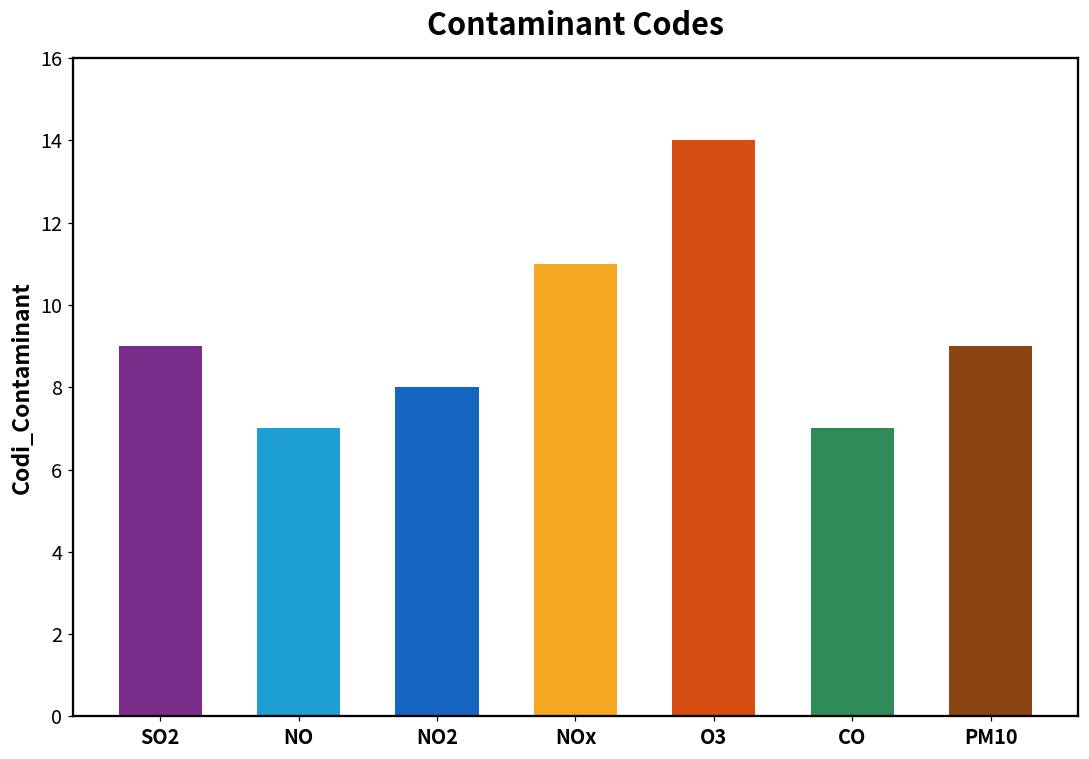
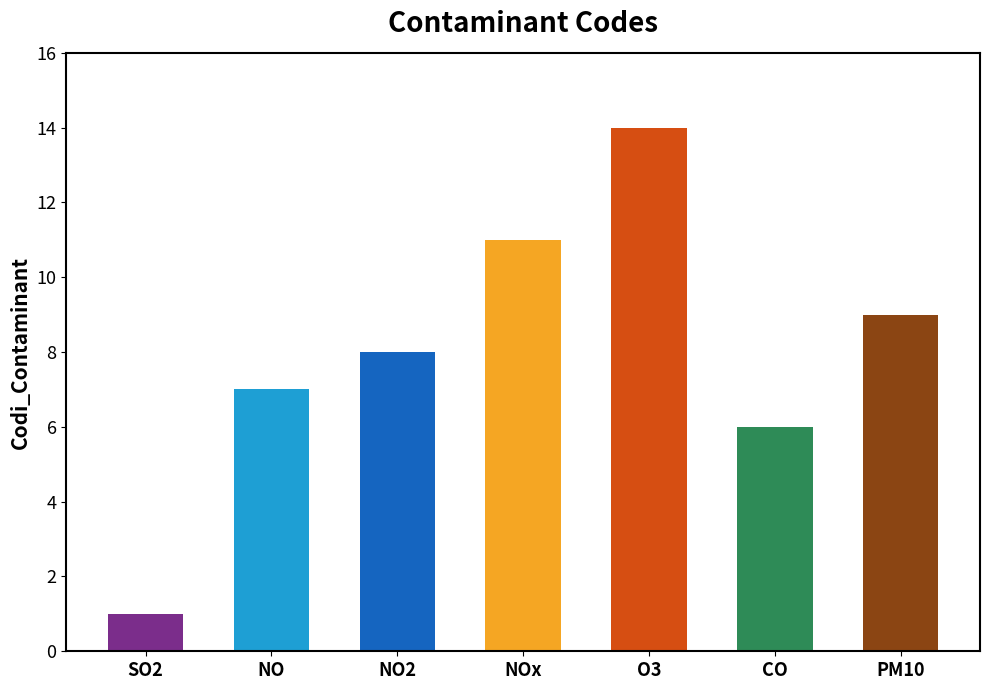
SO2: 9 -> 1
CO: 7 -> 6
